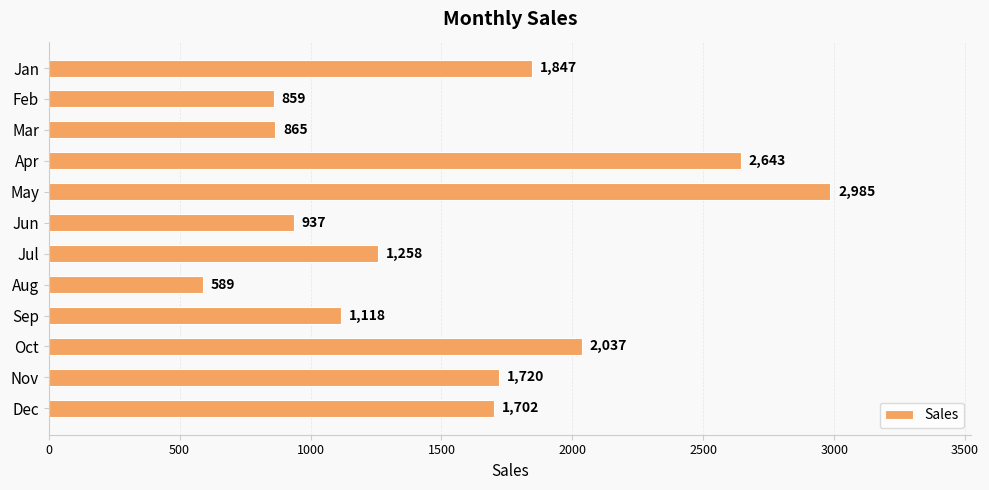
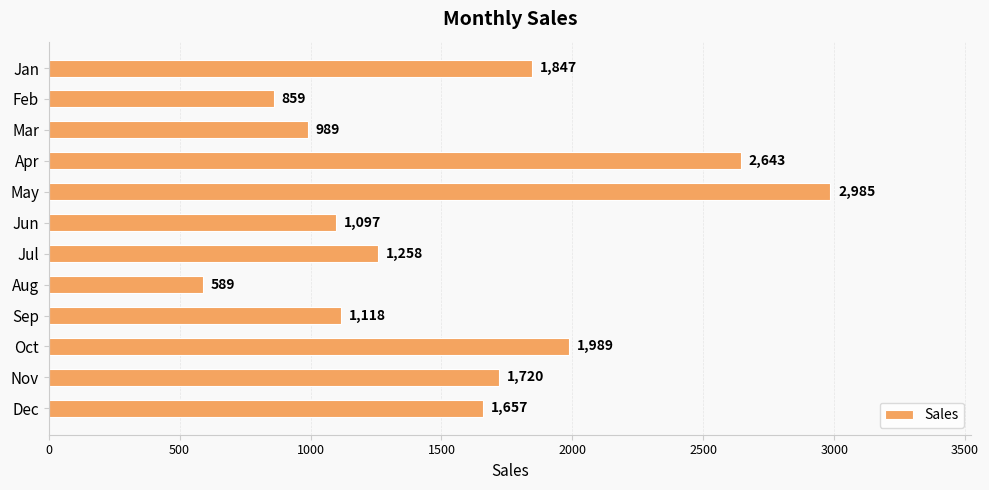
Mar: 865 -> 989
Jun: 937 -> 1,097
Oct: 2,037 -> 1,989
Dec: 1,702 -> 1,657
